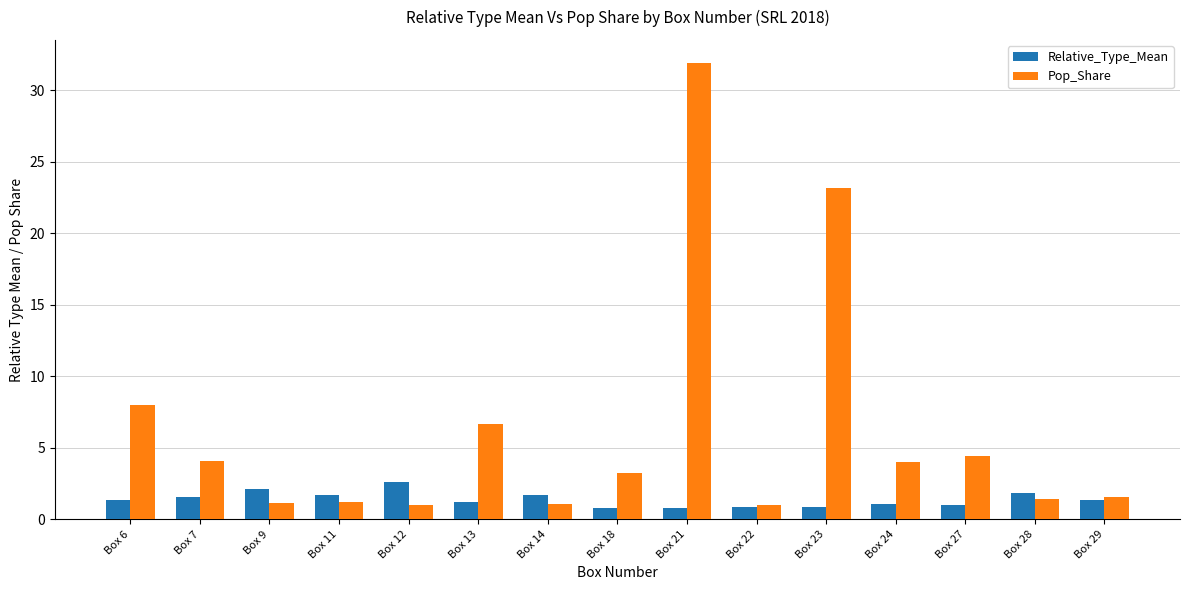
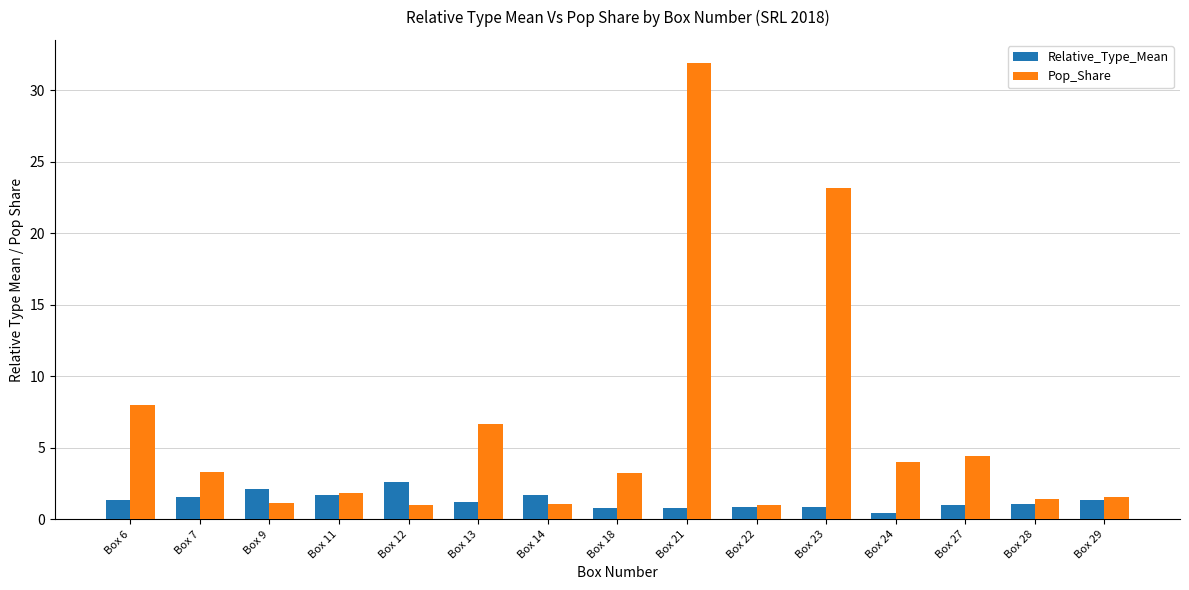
Pop_Share, Box 7: 4.1 -> 3.3
Pop_Share, Box 11: 1.2 -> 1.8
Relative_Type_Mean, Box 24: 1.1 -> 0.5
Relative_Type_Mean, Box 28: 1.9 -> 1.1
